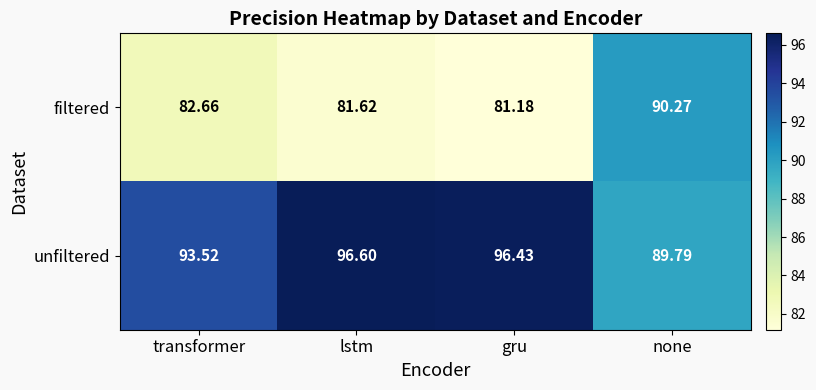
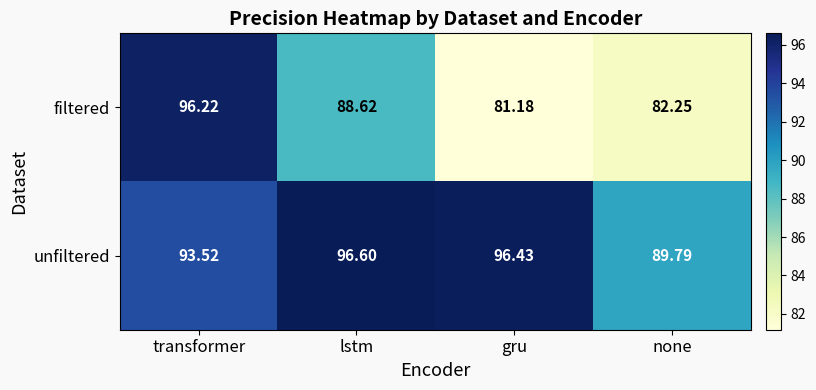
filtered, transformer: 82.66 -> 96.22
filtered, lstm: 81.62 -> 88.62
filtered, none: 90.27 -> 82.25
